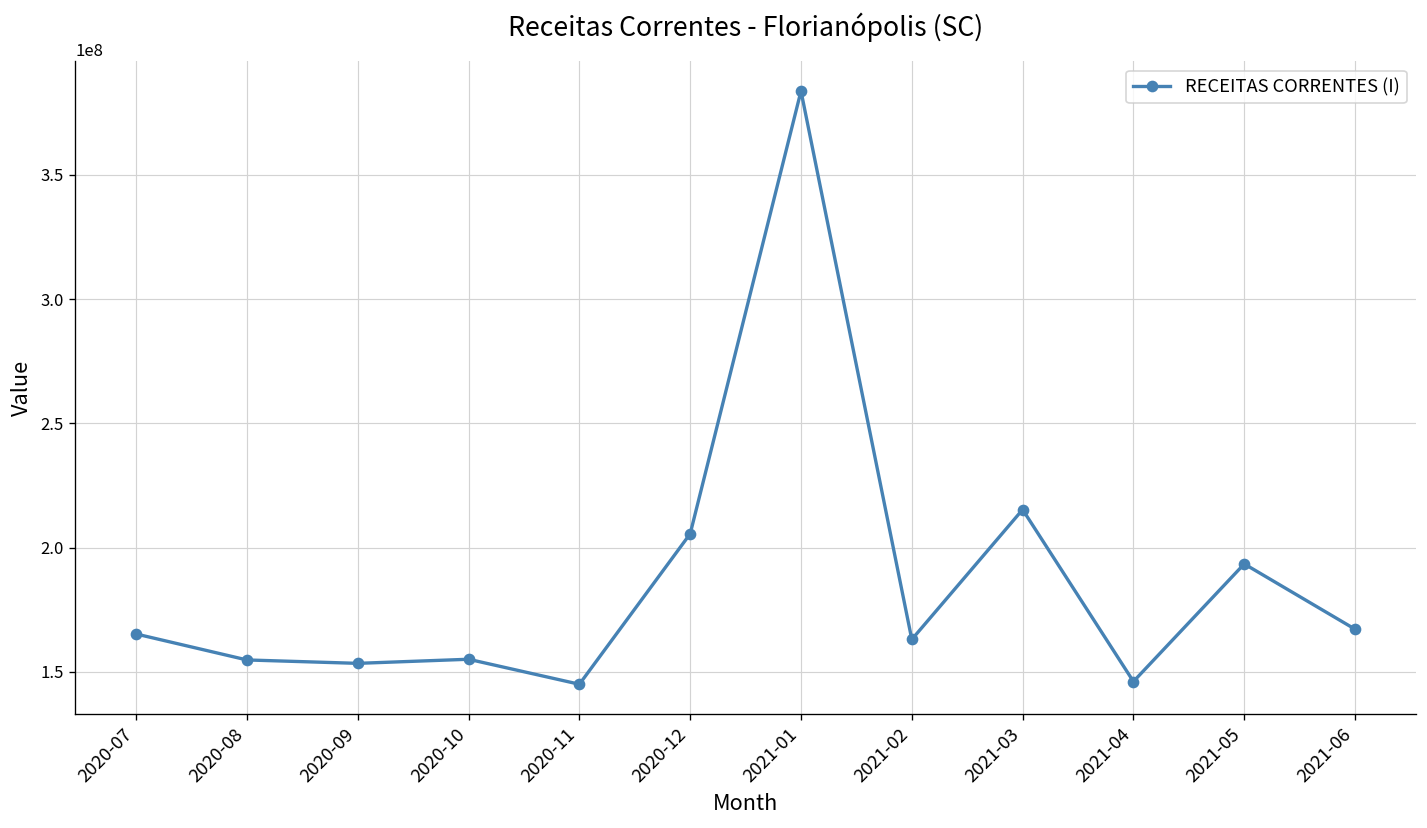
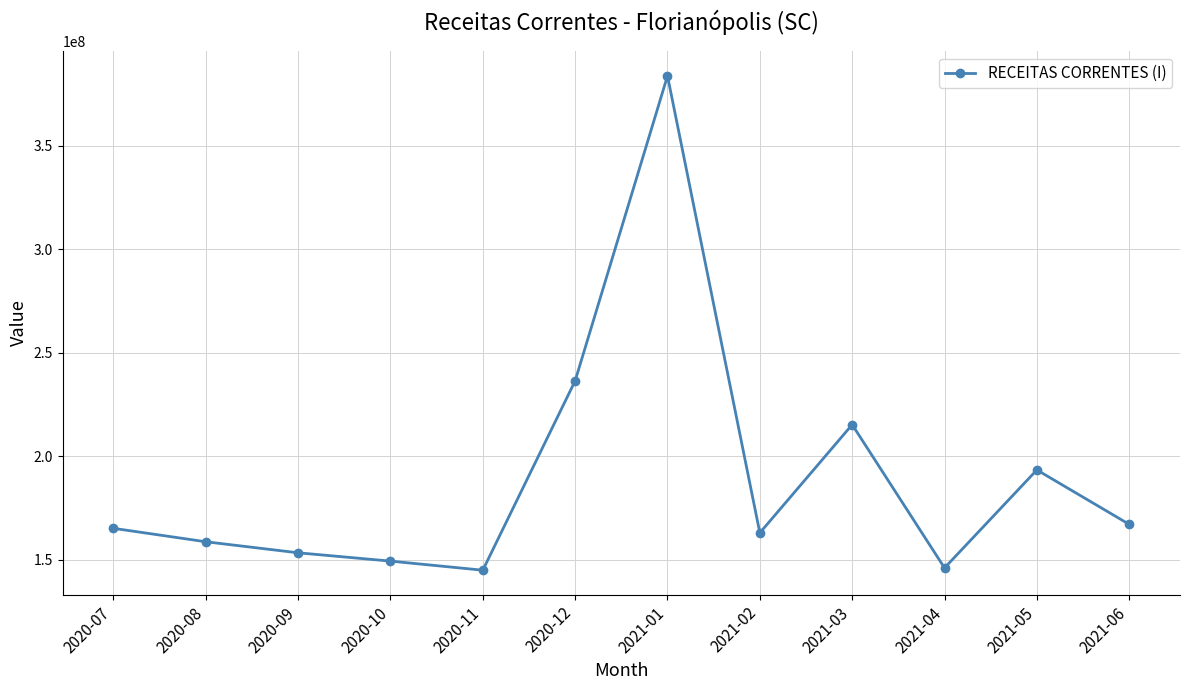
2020-08: 155000000 -> 159000000
2020-10: 155000000 -> 149000000
2020-12: 206000000 -> 236000000
